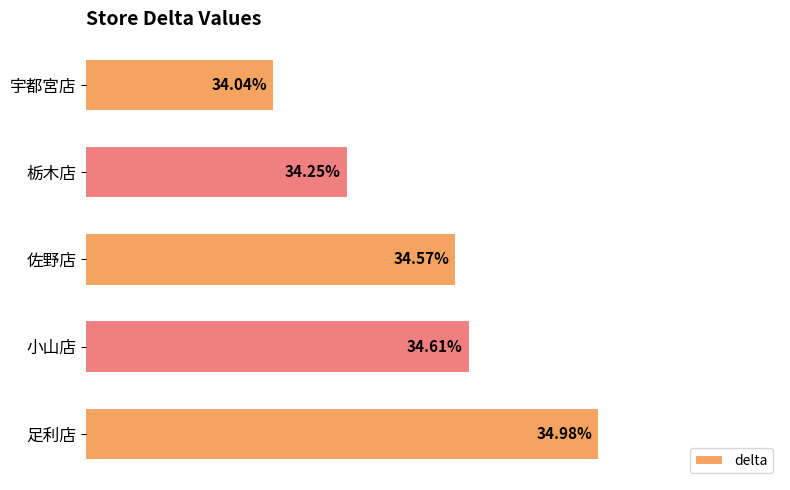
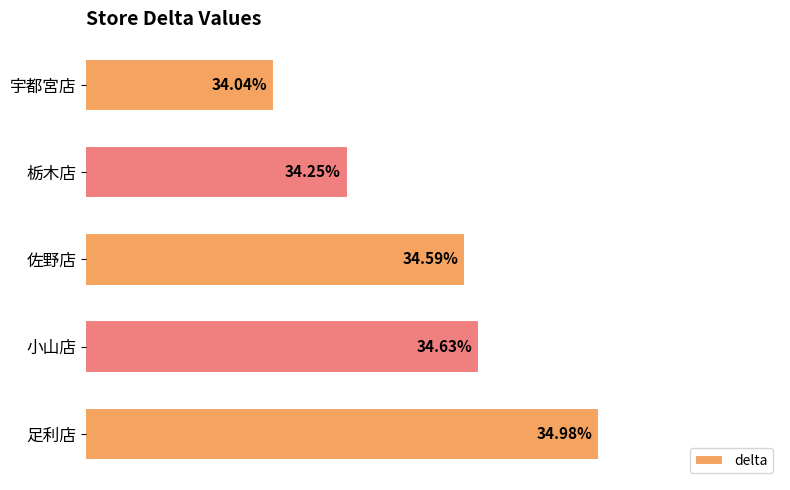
佐野店: 34.57% -> 34.59%
小山店: 34.61% -> 34.63%
